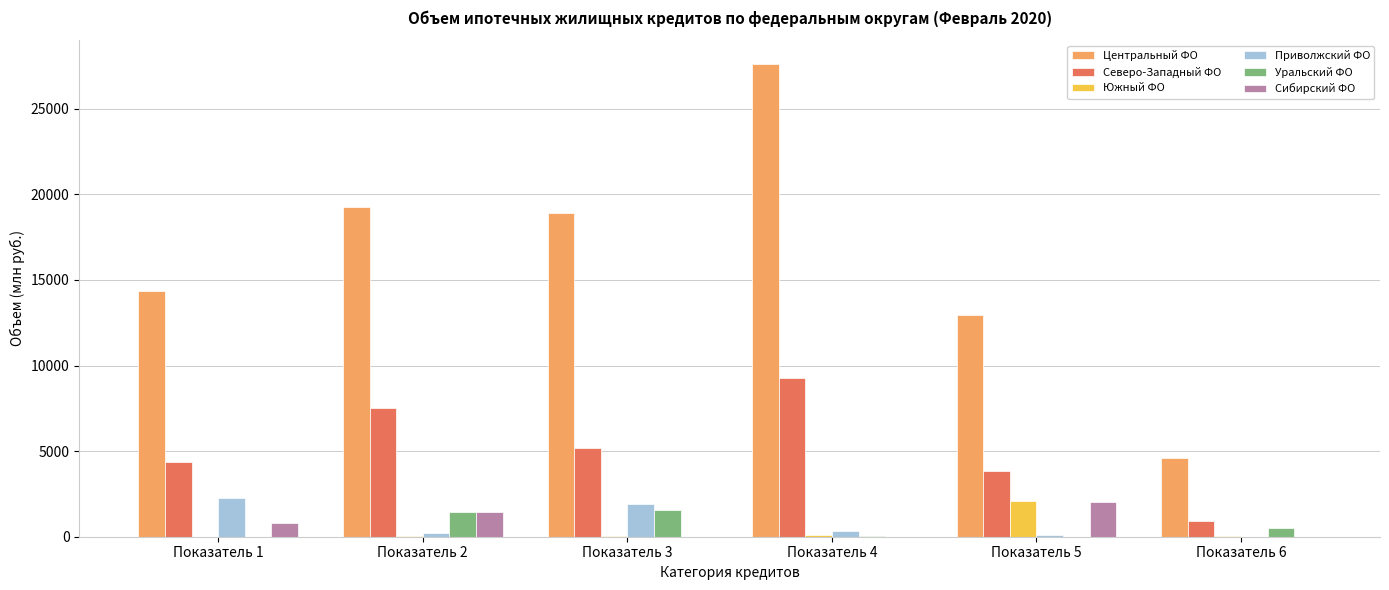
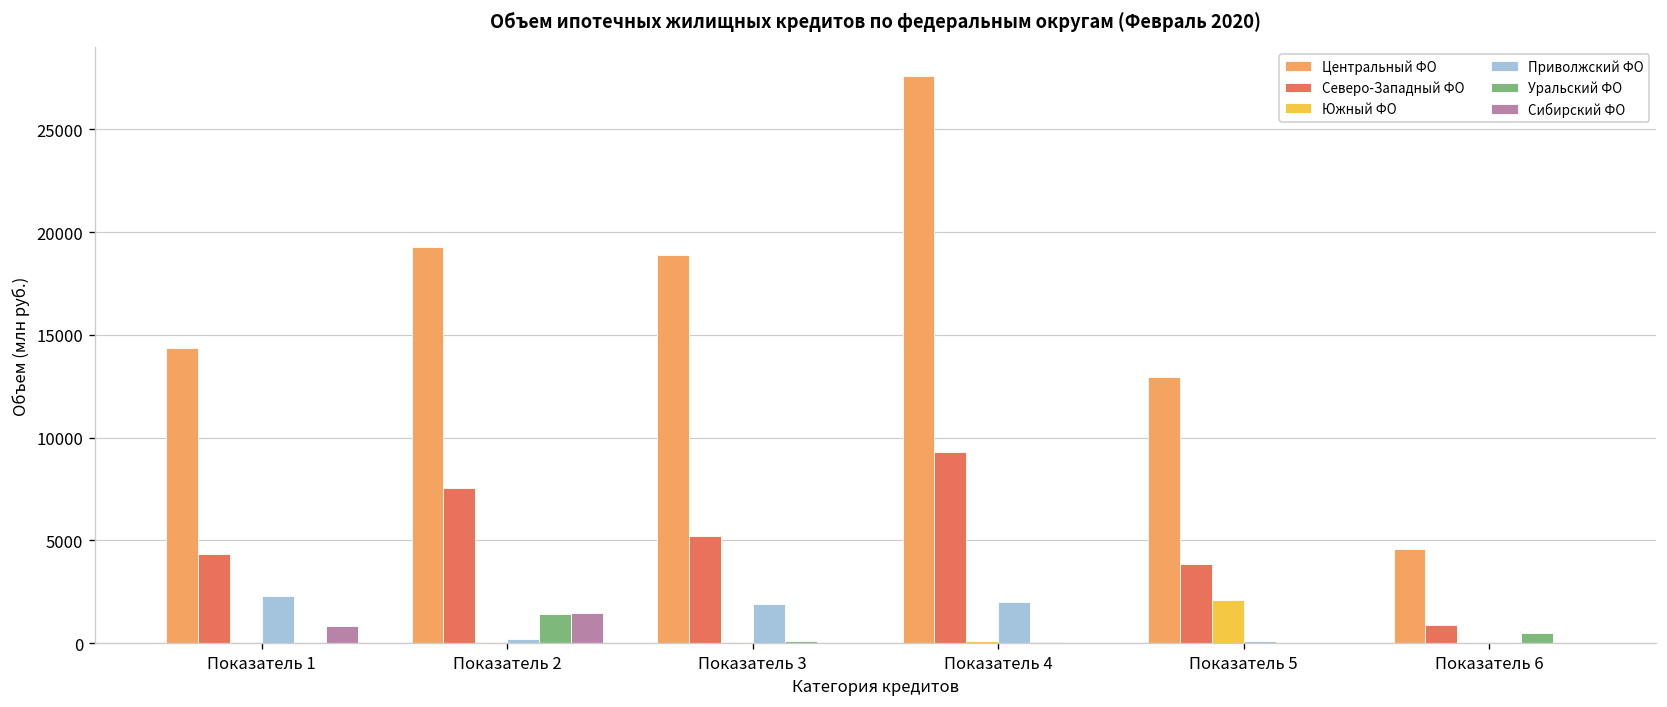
Уральский ФО, Показатель 3: 1600 -> 100
Приволжский ФО, Показатель 4: 300 -> 2000
Сибирский ФО, Показатель 5: 2000 -> 0
